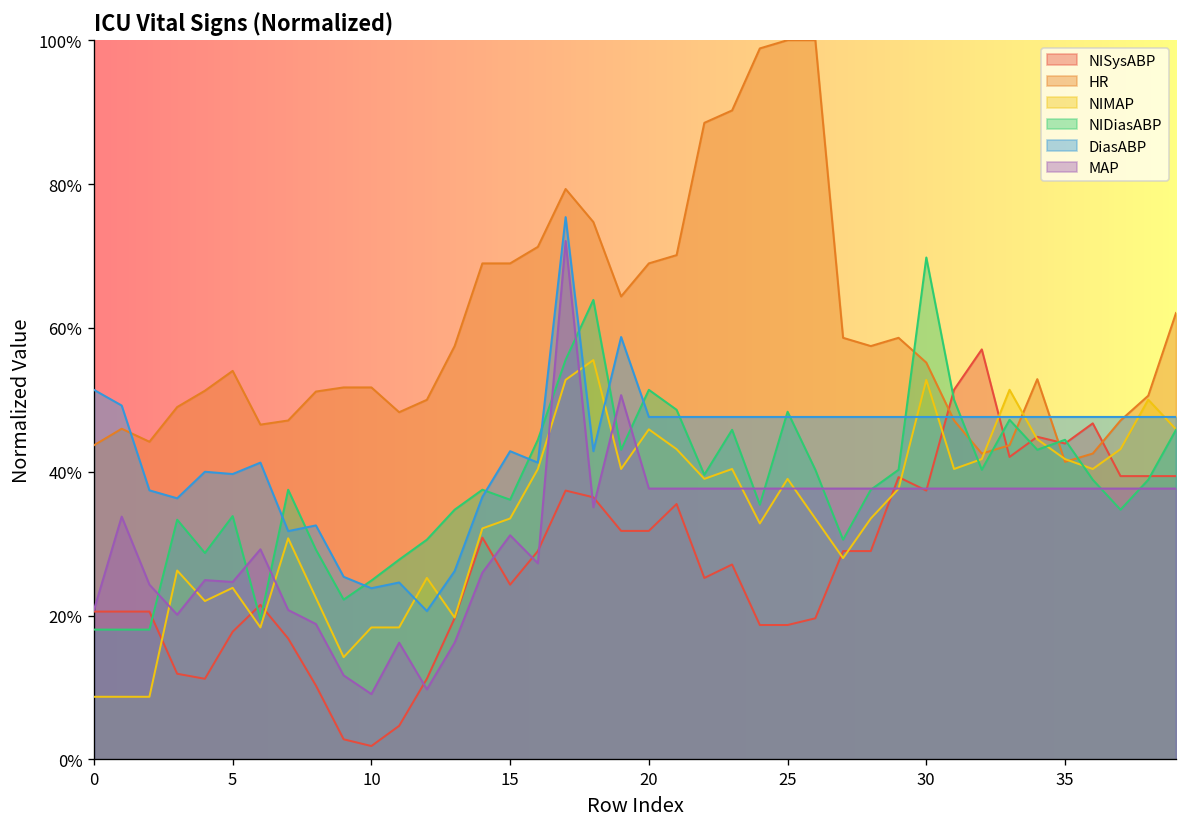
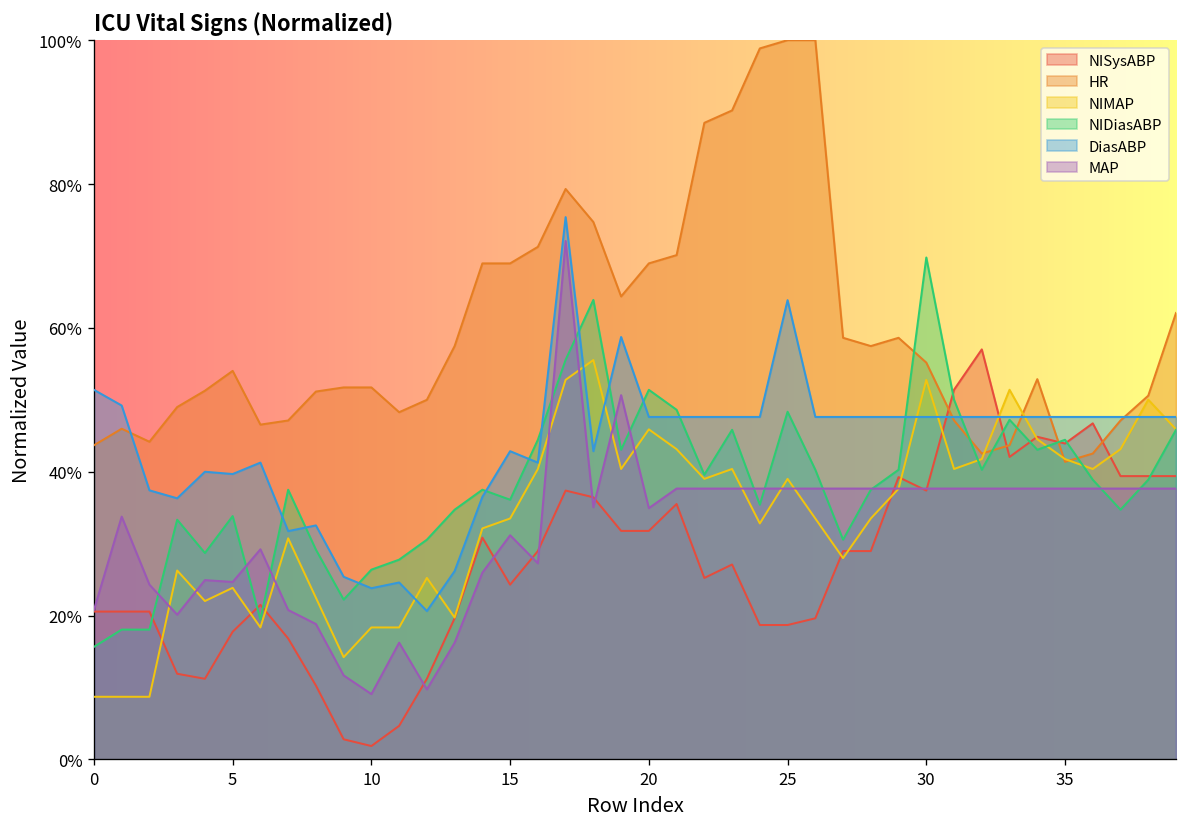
NIDiasABP, 0: 18% -> 16%
NIDiasABP, 10: 25% -> 26%
MAP, 20: 38% -> 35%
DiasABP, 25: 48% -> 64%
